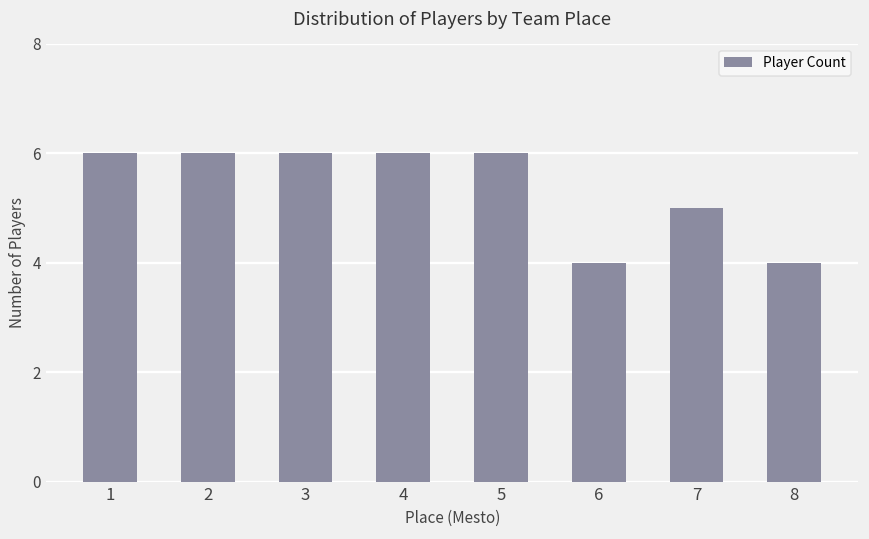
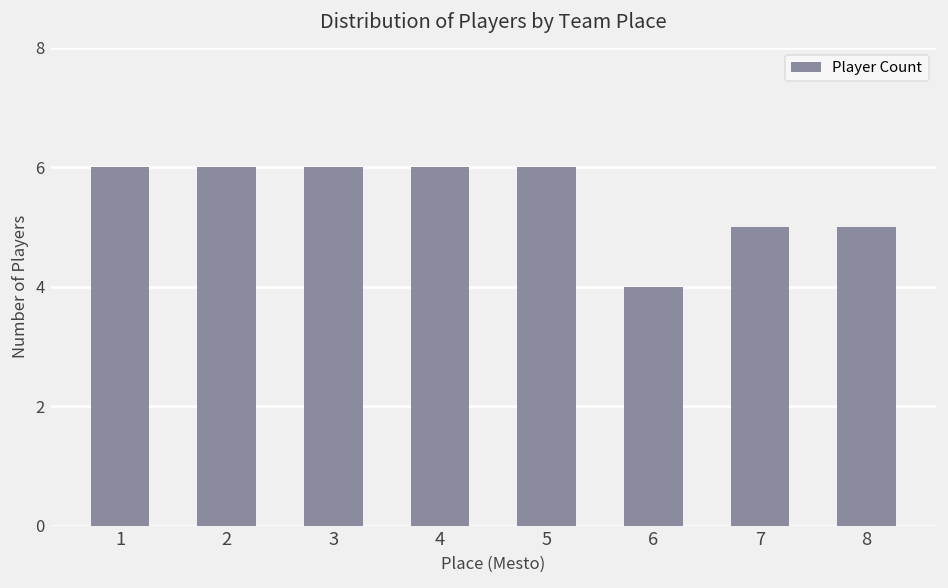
8: 4 -> 5
